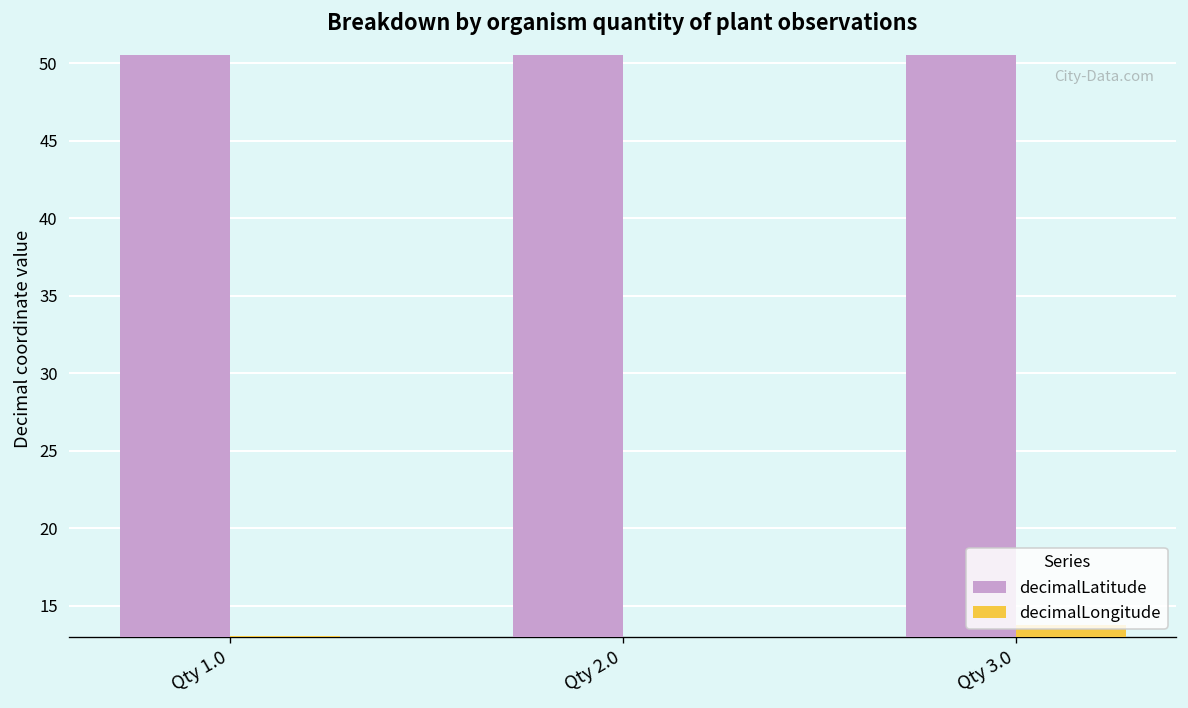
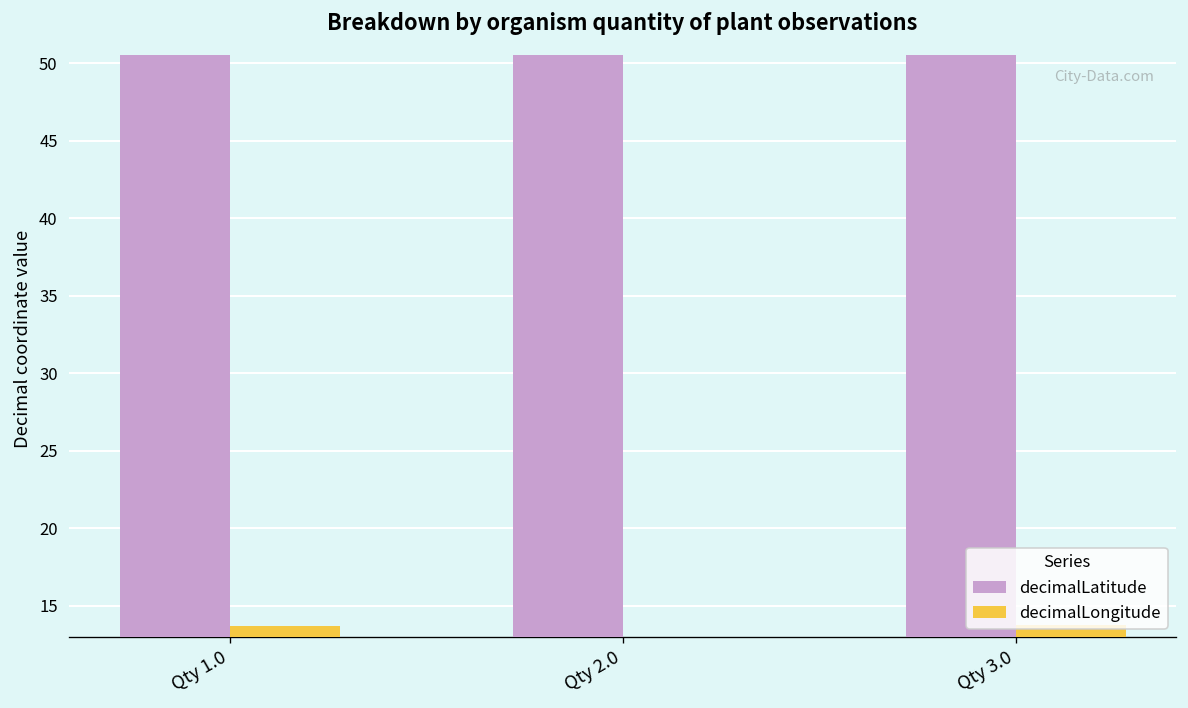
decimalLongitude, Qty 1.0: 13.0 -> 13.7
